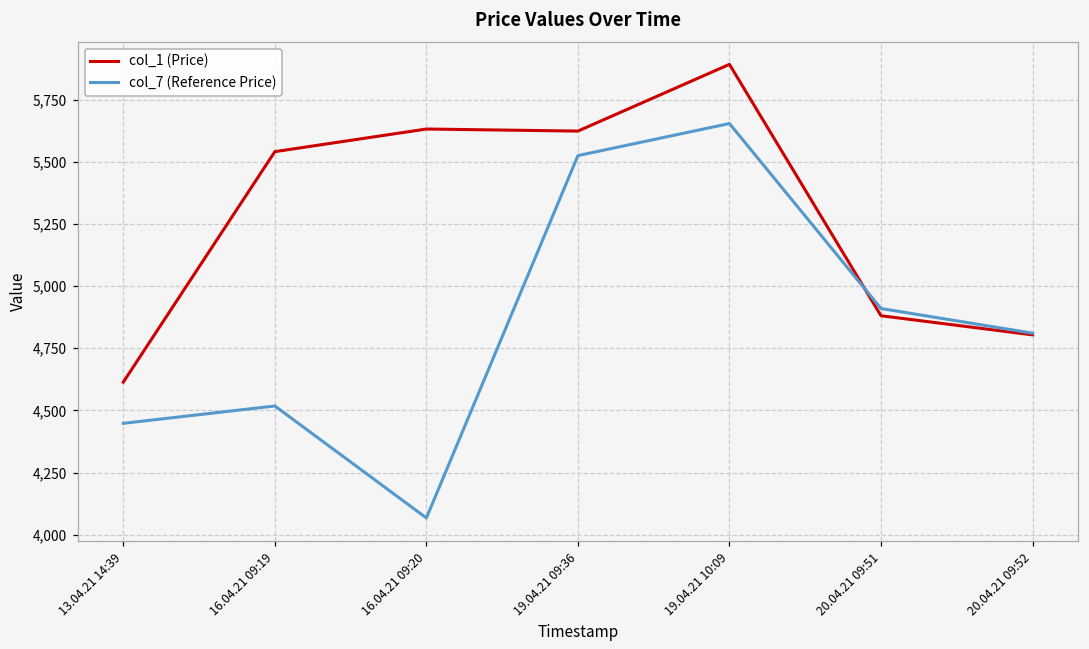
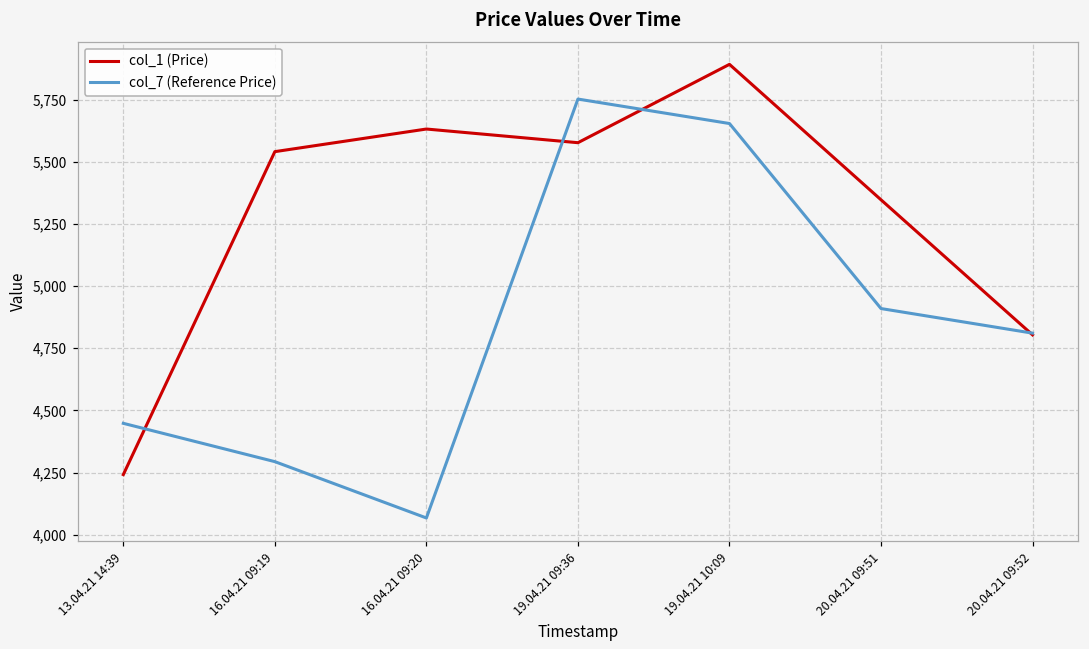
col_1 (Price), 13.04.21 14:39: 4,610 -> 4,240
col_7 (Reference Price), 16.04.21 09:19: 4,520 -> 4,290
col_1 (Price), 19.04.21 09:36: 5,620 -> 5,580
col_7 (Reference Price), 19.04.21 09:36: 5,530 -> 5,750
col_1 (Price), 20.04.21 09:51: 4,880 -> 5,350
